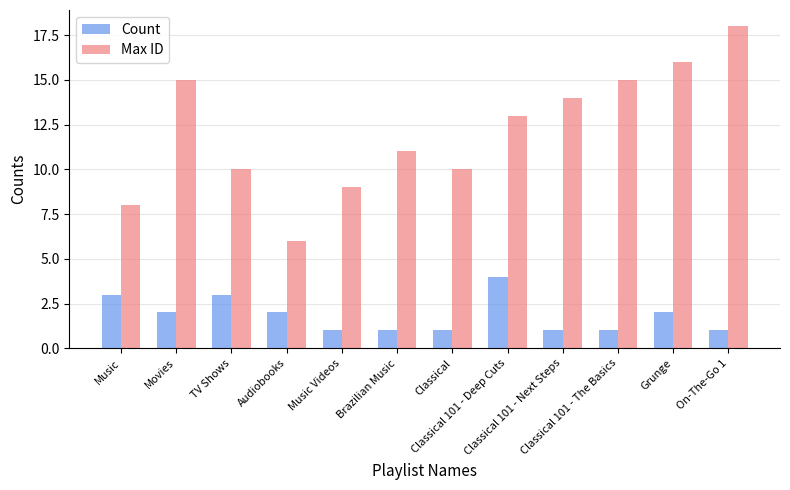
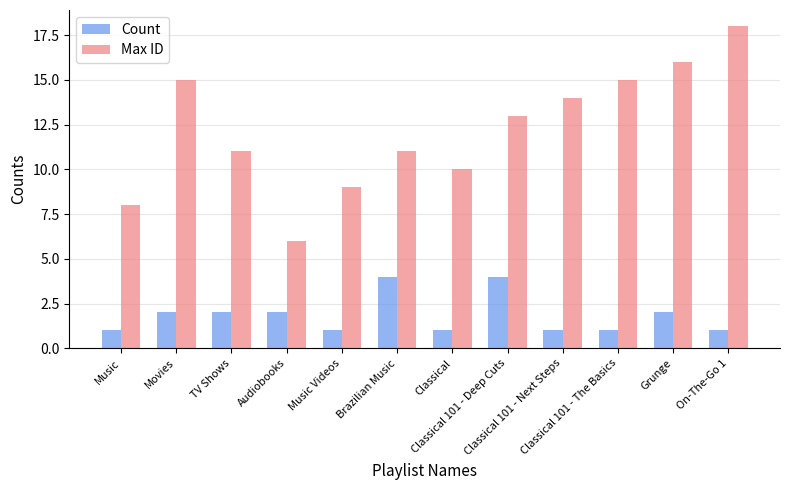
Count, Music: 3 -> 1
Count, TV Shows: 3 -> 2
Max ID, TV Shows: 10 -> 11
Count, Brazilian Music: 1 -> 4
